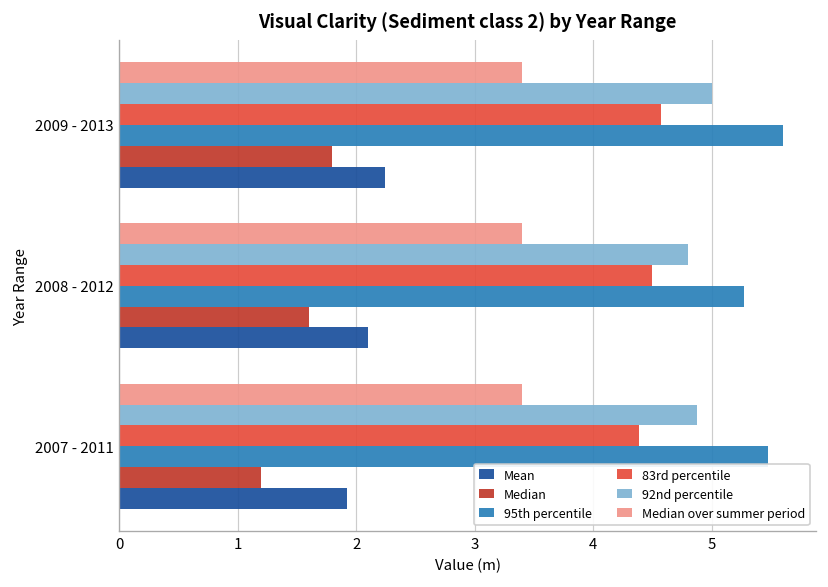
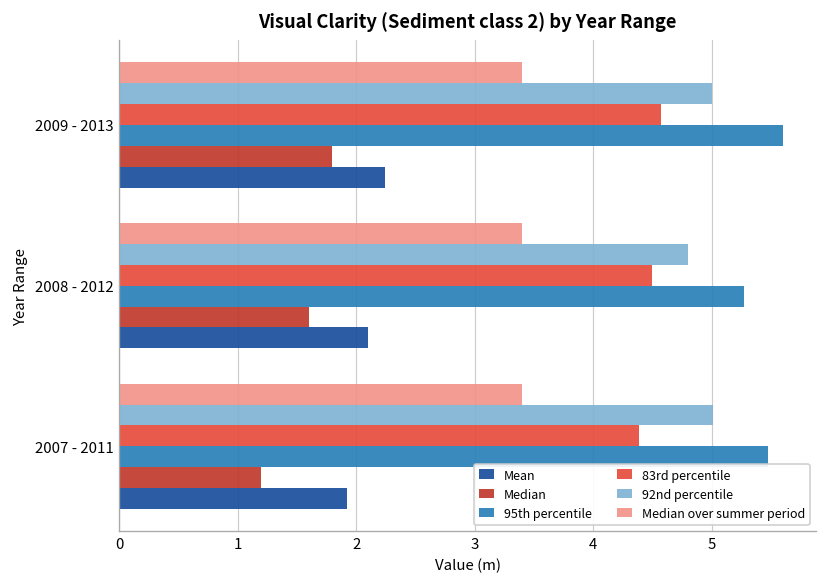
92nd percentile, 2007 - 2011: 4.9 -> 5.0
